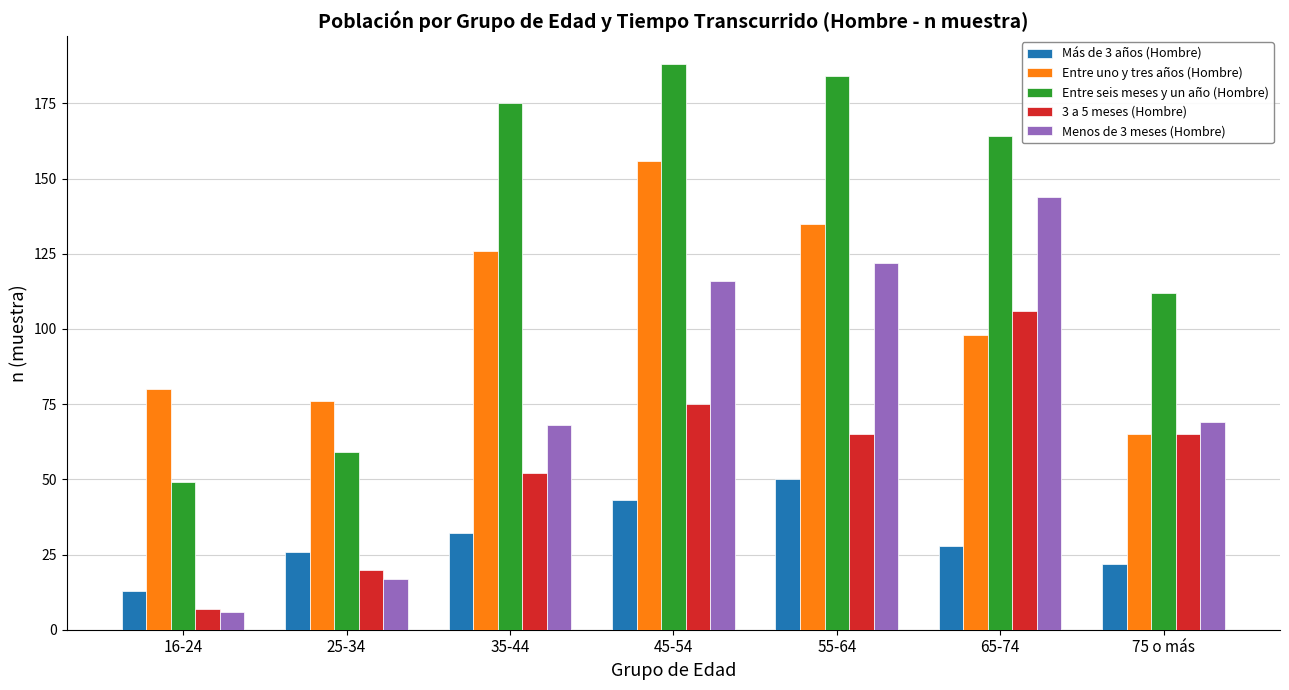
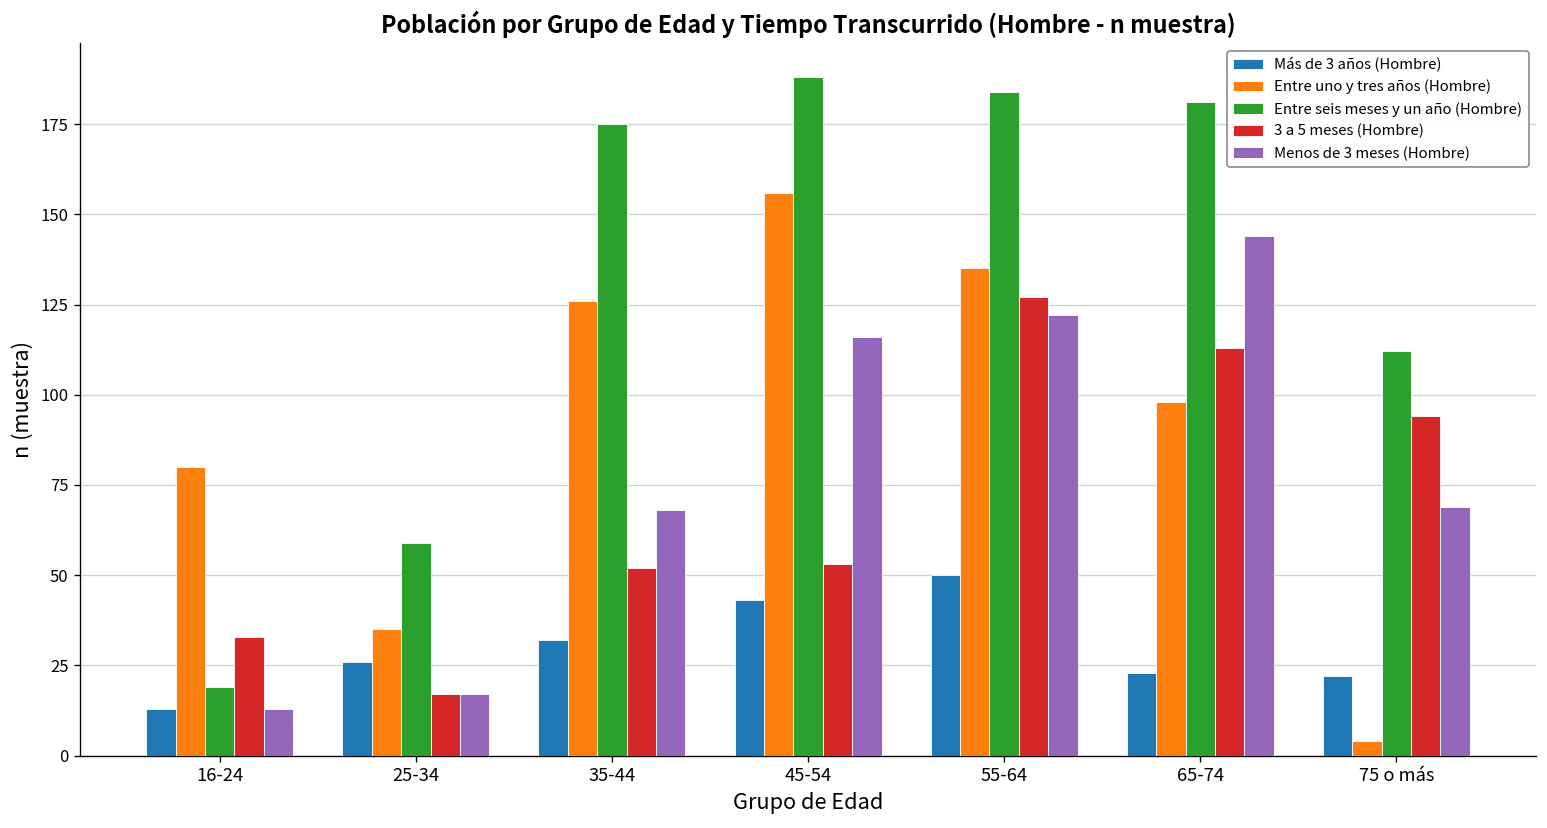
Entre seis meses y un año (Hombre), 16-24: 49 -> 19
3 a 5 meses (Hombre), 16-24: 7 -> 33
Menos de 3 meses (Hombre), 16-24: 6 -> 13
Entre uno y tres años (Hombre), 25-34: 76 -> 35
3 a 5 meses (Hombre), 25-34: 20 -> 17
3 a 5 meses (Hombre), 45-54: 75 -> 53
3 a 5 meses (Hombre), 55-64: 65 -> 127
Más de 3 años (Hombre), 65-74: 28 -> 23
Entre seis meses y un año (Hombre), 65-74: 164 -> 181
3 a 5 meses (Hombre), 65-74: 106 -> 113
Entre uno y tres años (Hombre), 75 o más: 65 -> 4
3 a 5 meses (Hombre), 75 o más: 65 -> 94
